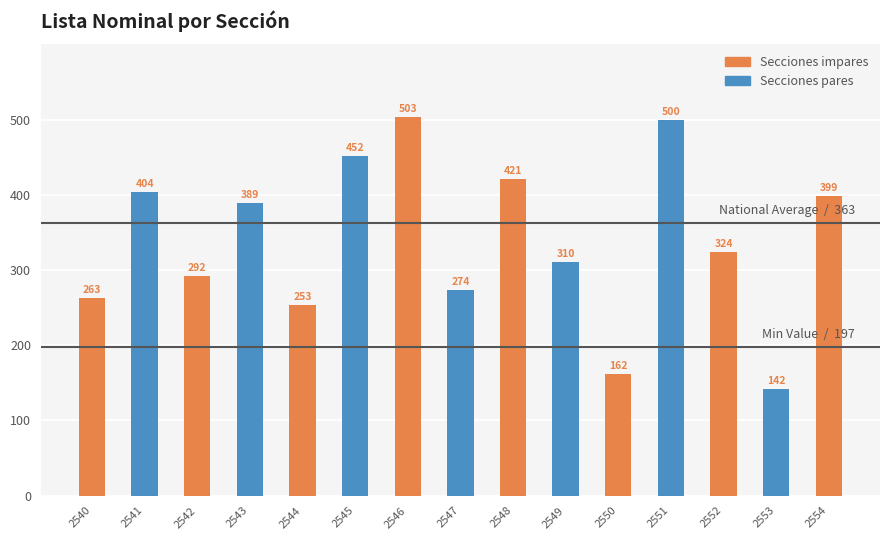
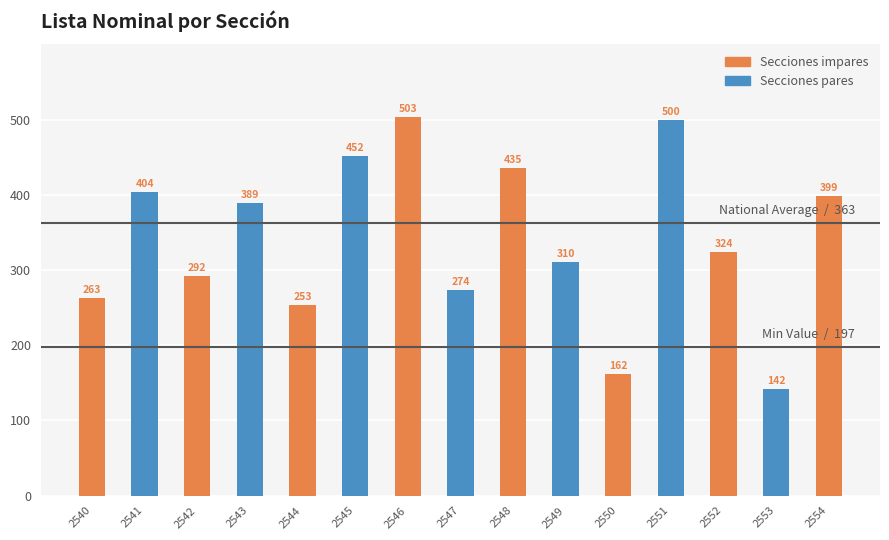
2548: 421 -> 435
